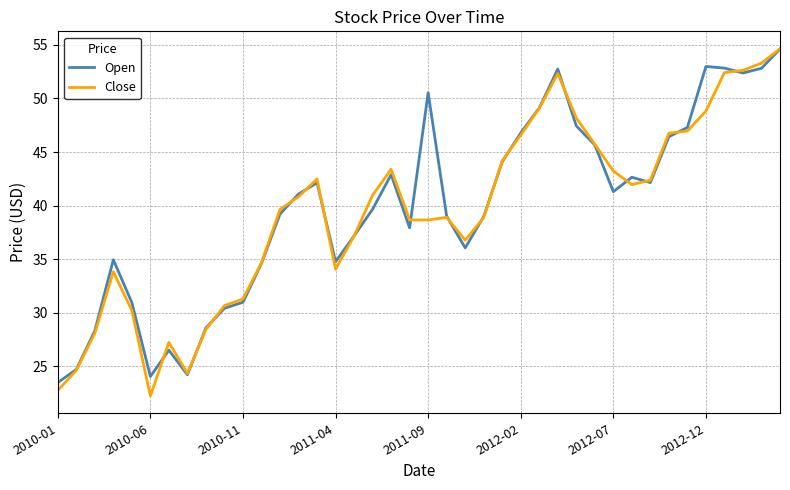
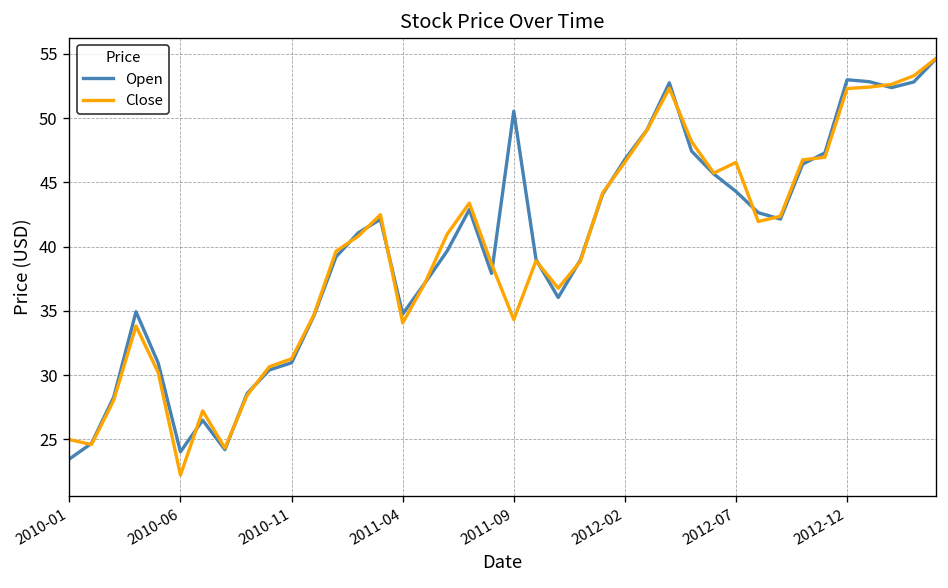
Close, 2010-01: 22.7 -> 25.0
Close, 2011-09: 38.7 -> 34.3
Open, 2012-07: 41.3 -> 44.3
Close, 2012-07: 43.2 -> 46.6
Close, 2012-12: 48.8 -> 52.3
